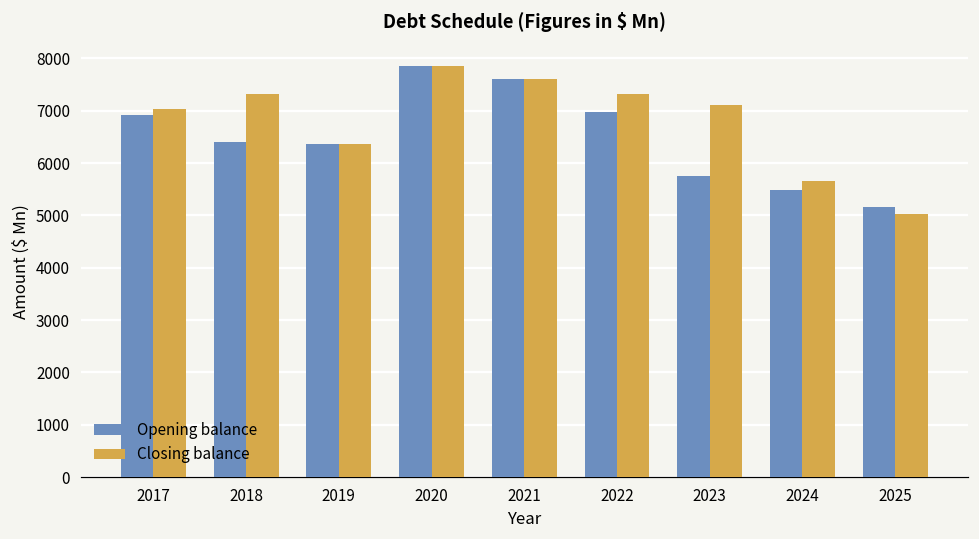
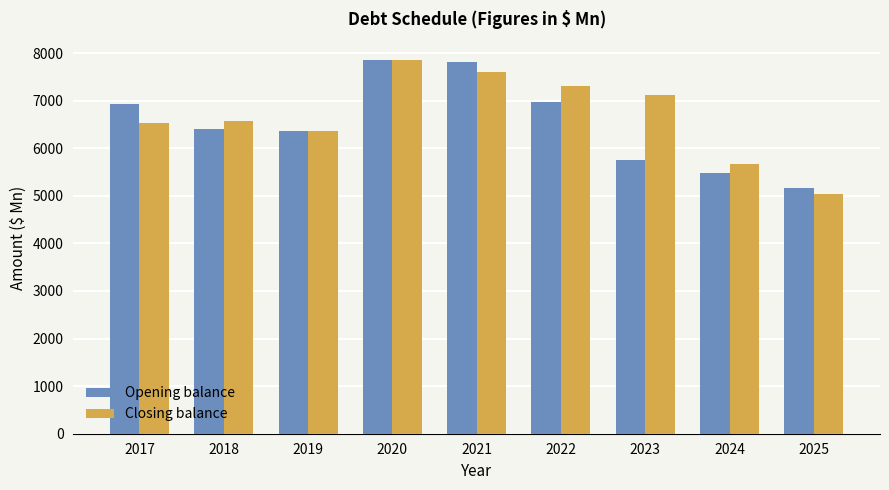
Closing balance, 2017: 7000 -> 6500
Closing balance, 2018: 7300 -> 6600
Opening balance, 2021: 7600 -> 7800
